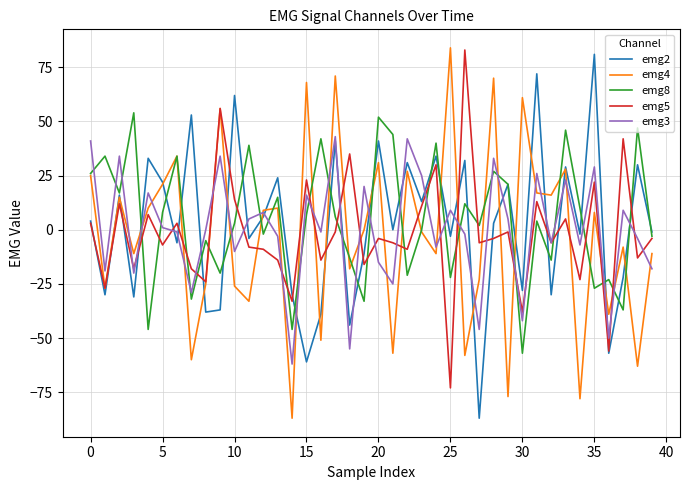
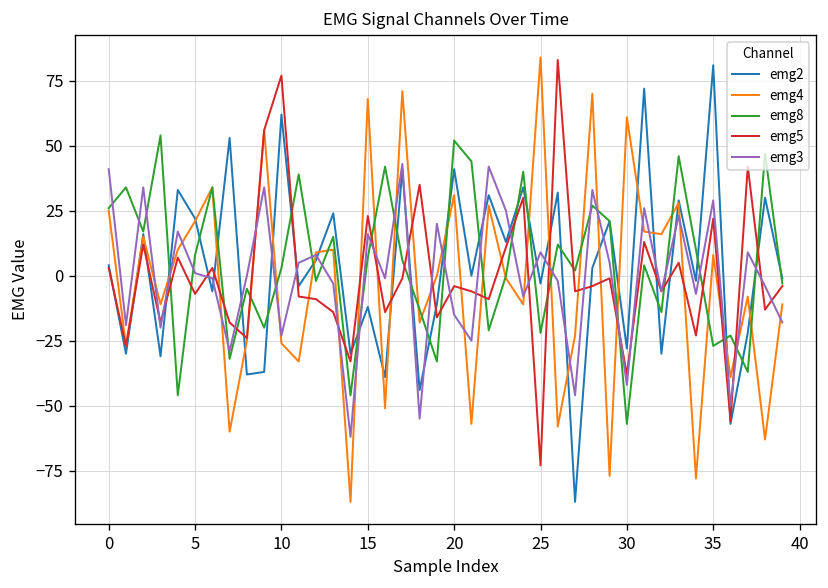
emg5, 10: 14 -> 77
emg3, 10: -10 -> -23
emg2, 15: -61 -> -12
